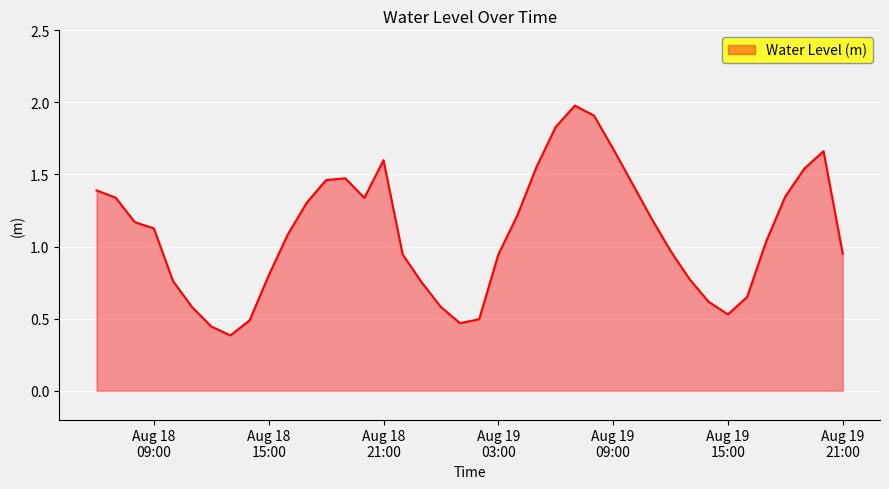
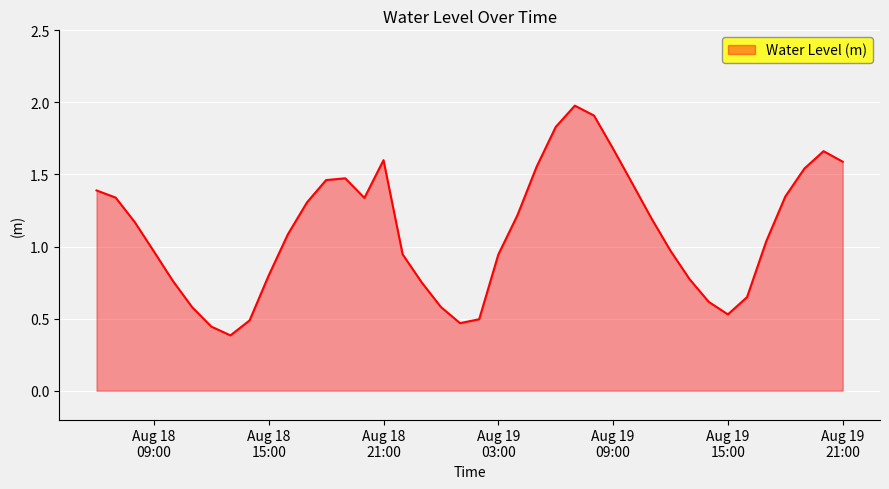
Aug 18 09:00: 1.13 -> 0.97
Aug 19 21:00: 0.95 -> 1.59
